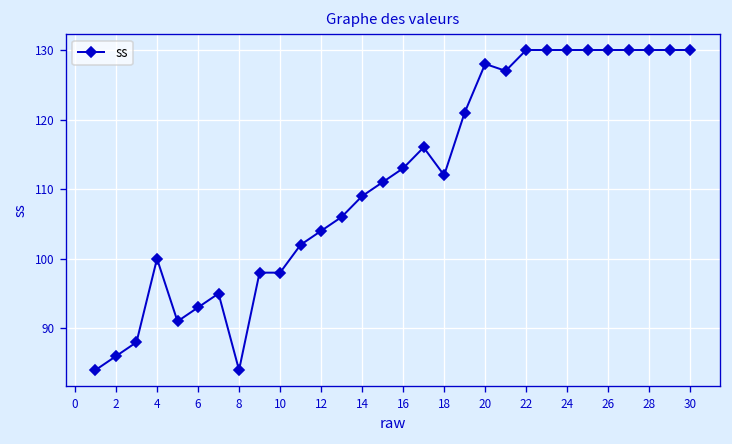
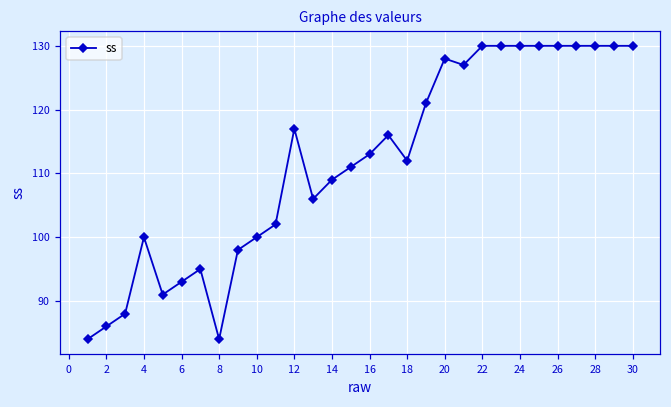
10: 98 -> 100
12: 104 -> 117
